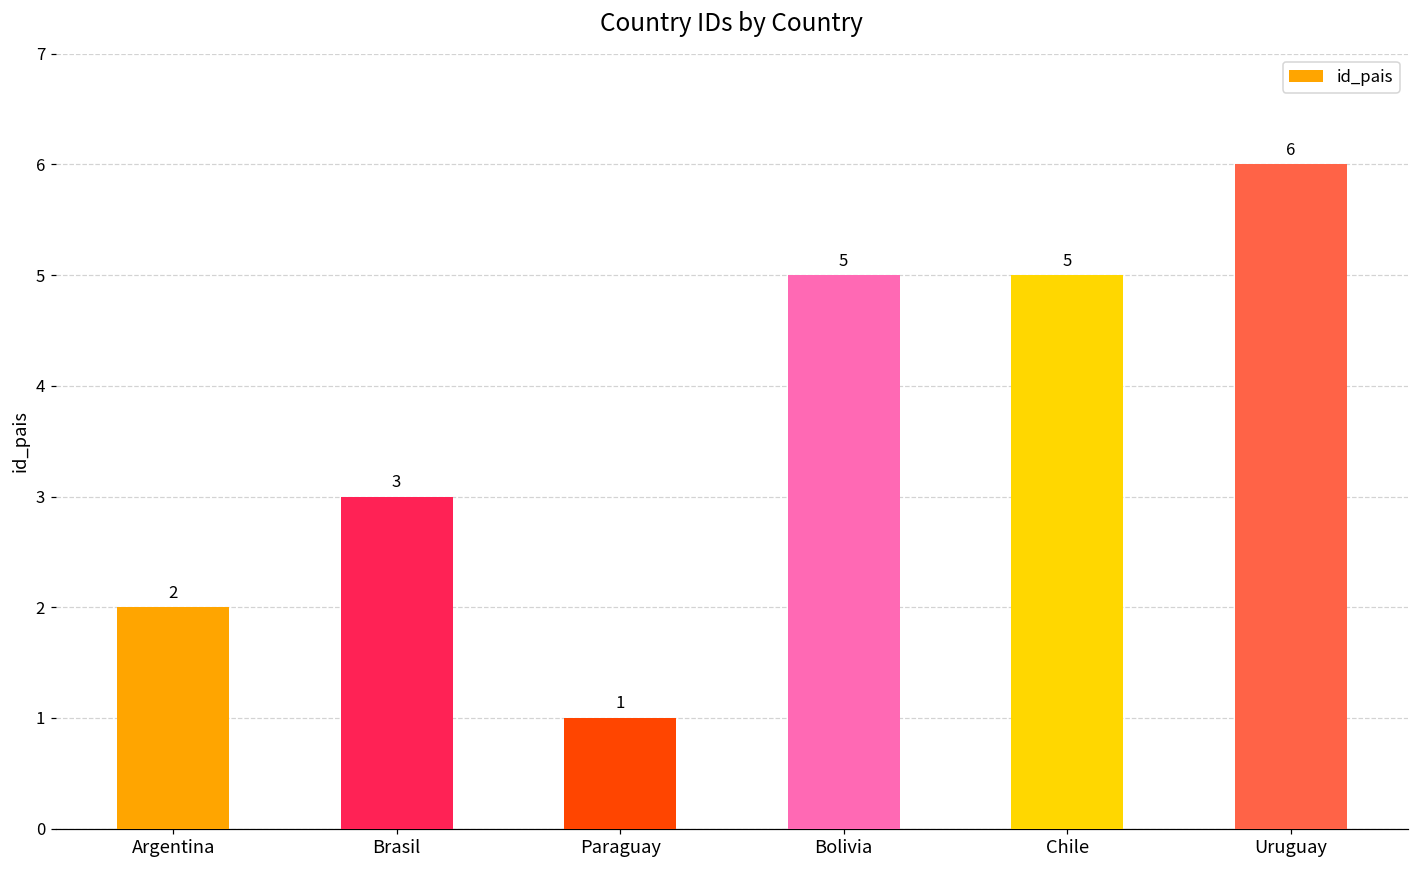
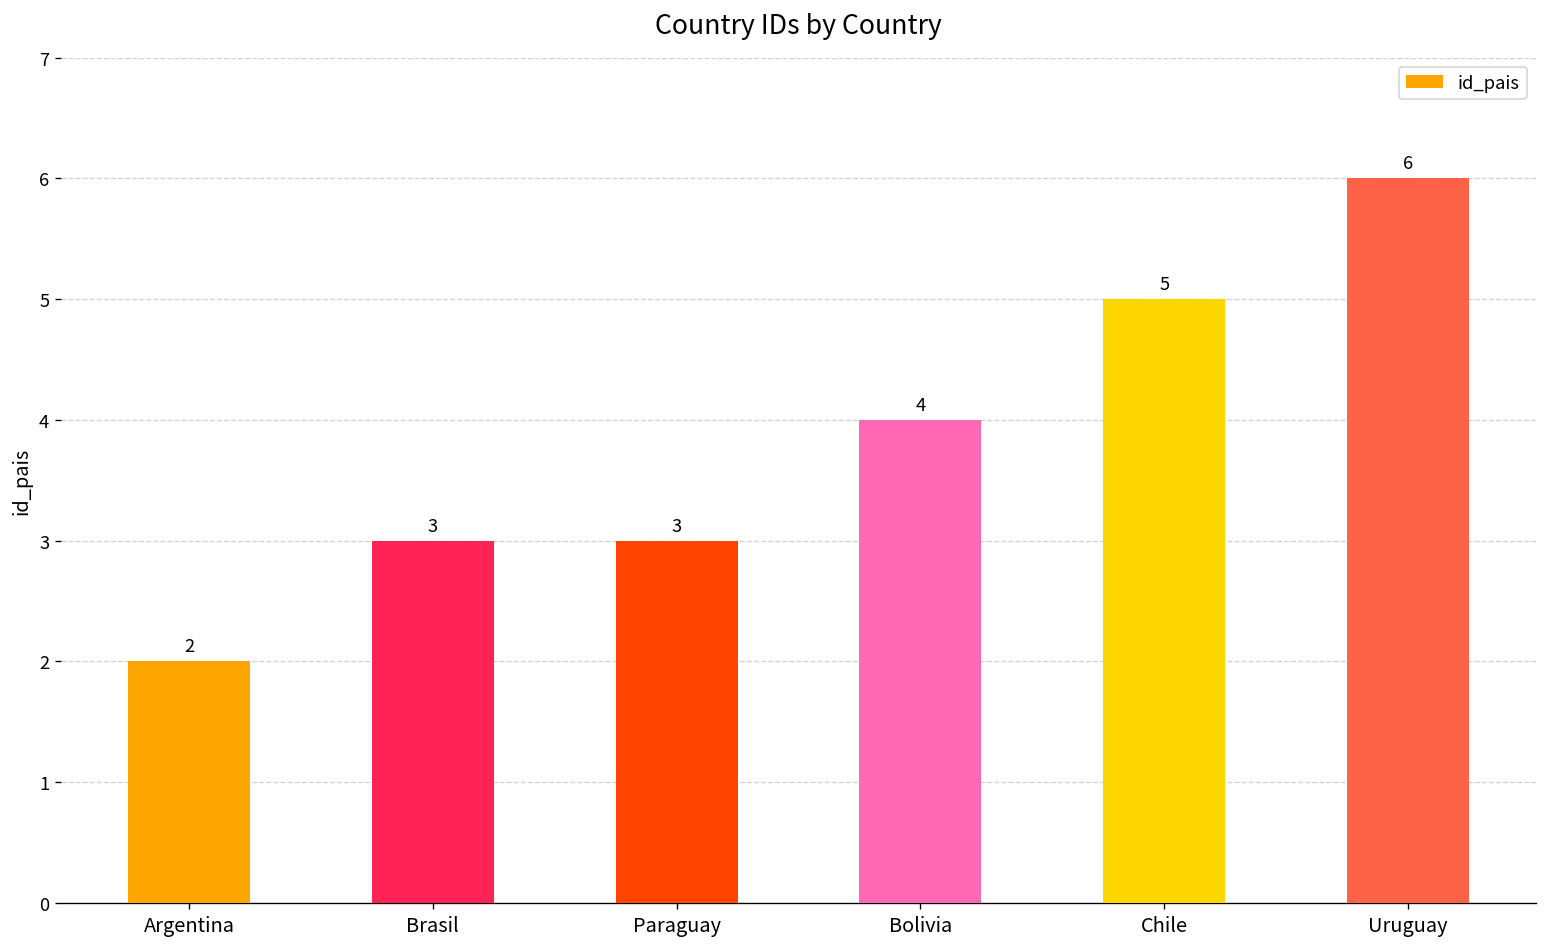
Paraguay: 1 -> 3
Bolivia: 5 -> 4
